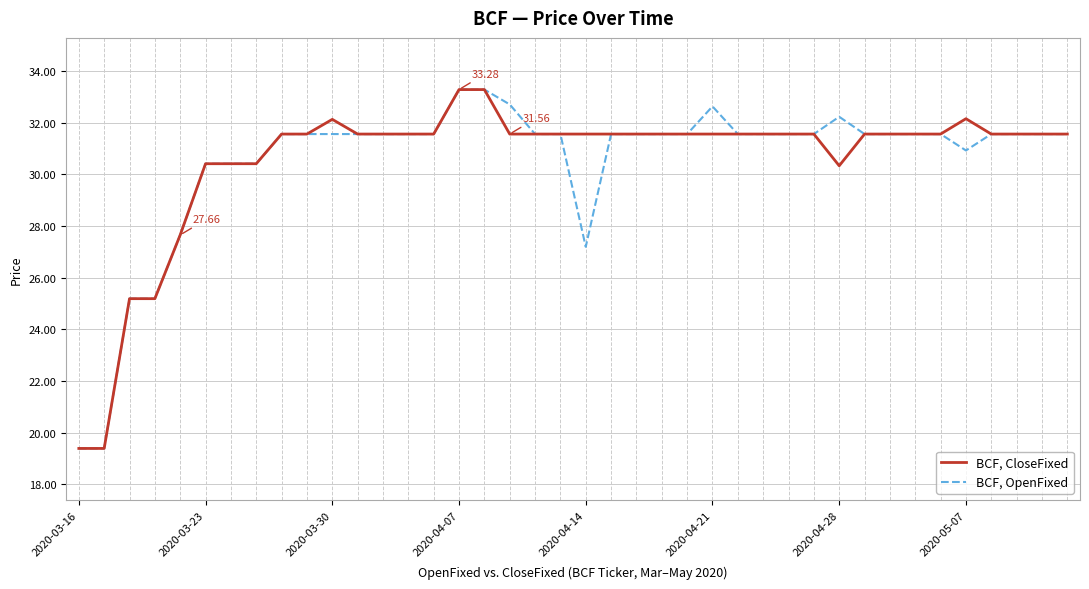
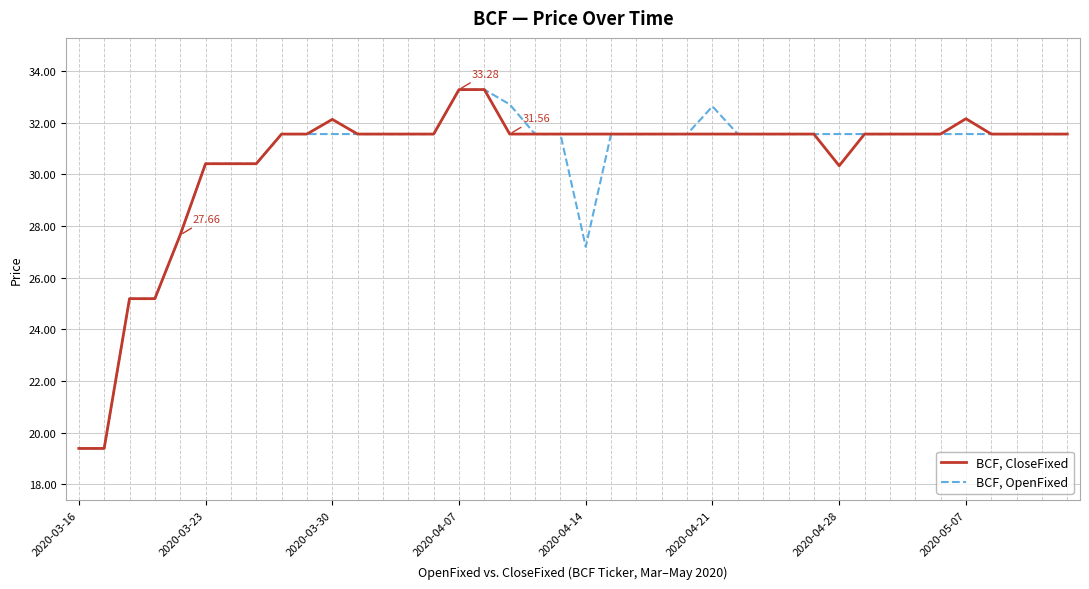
BCF, OpenFixed, 2020-04-28: 32.2 -> 31.6
BCF, OpenFixed, 2020-05-07: 30.9 -> 31.6
